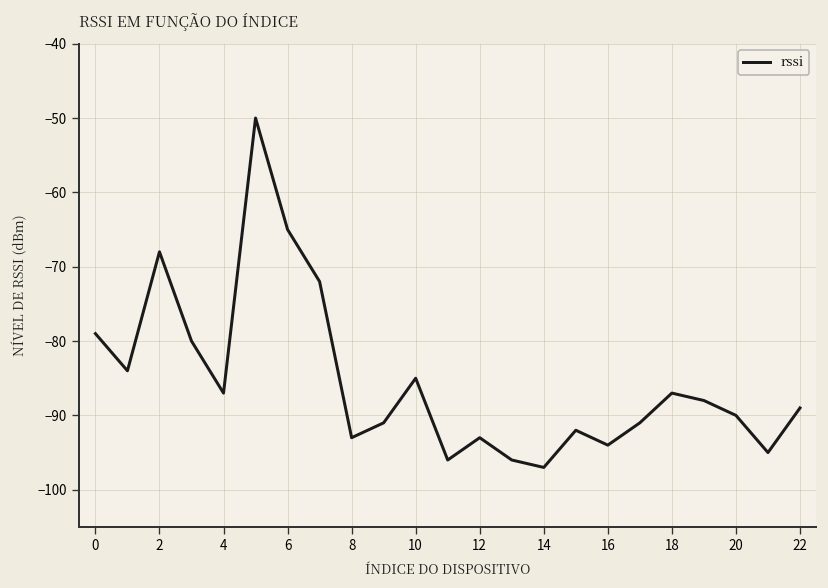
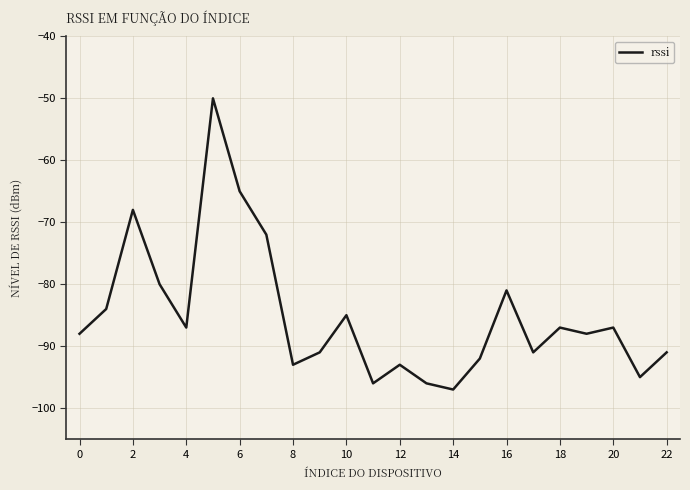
0: -79 -> -88
16: -94 -> -81
20: -90 -> -87
22: -89 -> -91
